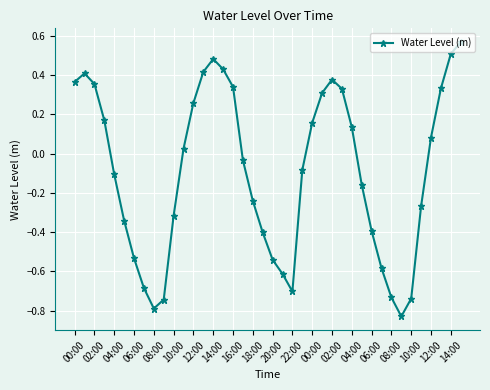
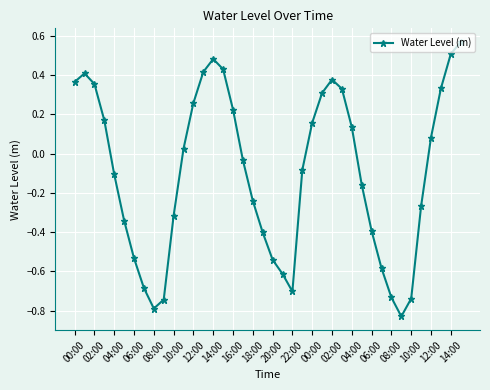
16:00: 0.34 -> 0.22
